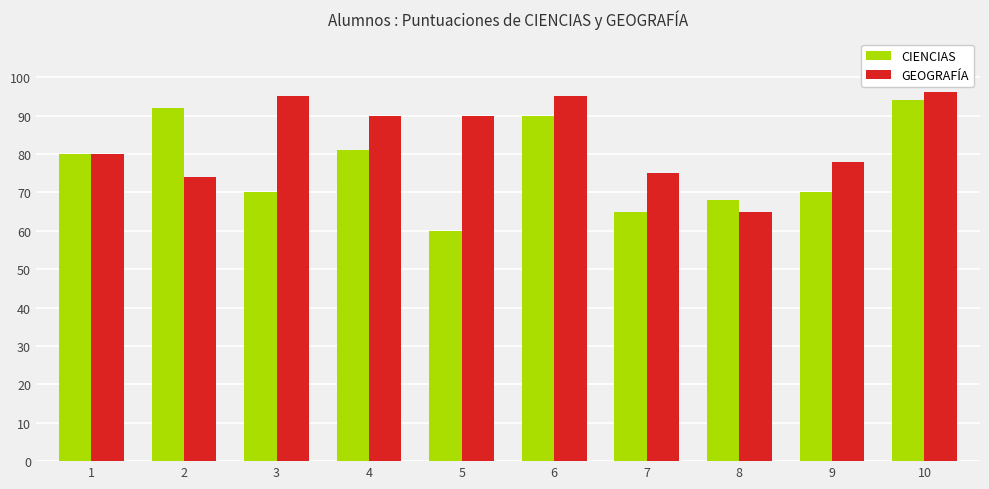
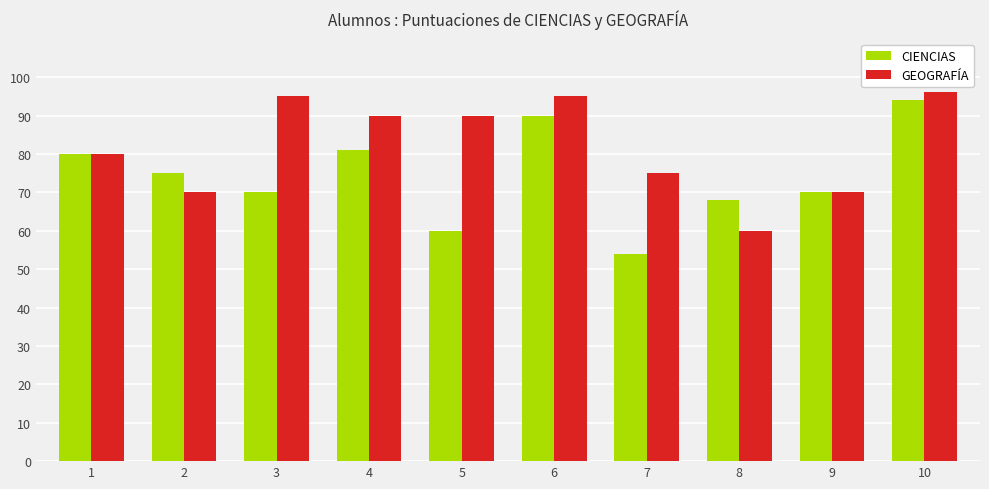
CIENCIAS, 2: 92 -> 75
GEOGRAFÍA, 2: 74 -> 70
CIENCIAS, 7: 65 -> 54
GEOGRAFÍA, 8: 65 -> 60
GEOGRAFÍA, 9: 78 -> 70
